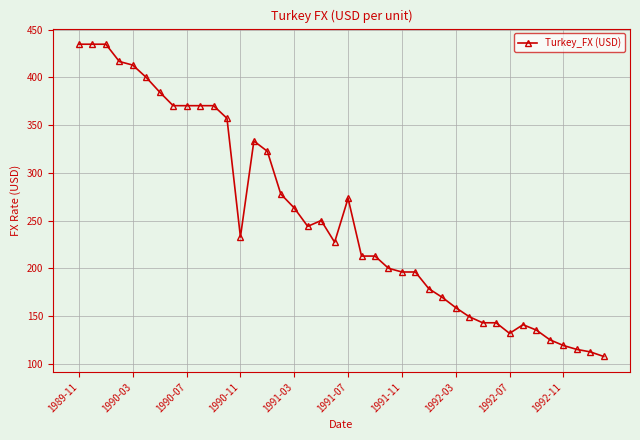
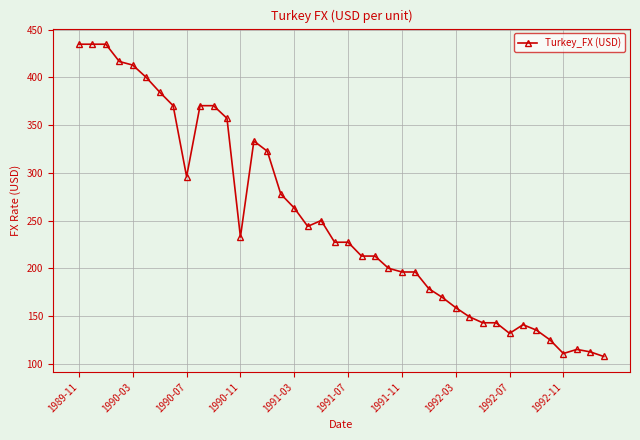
1990-07: 370 -> 300
1991-07: 270 -> 230
1992-11: 120 -> 110
